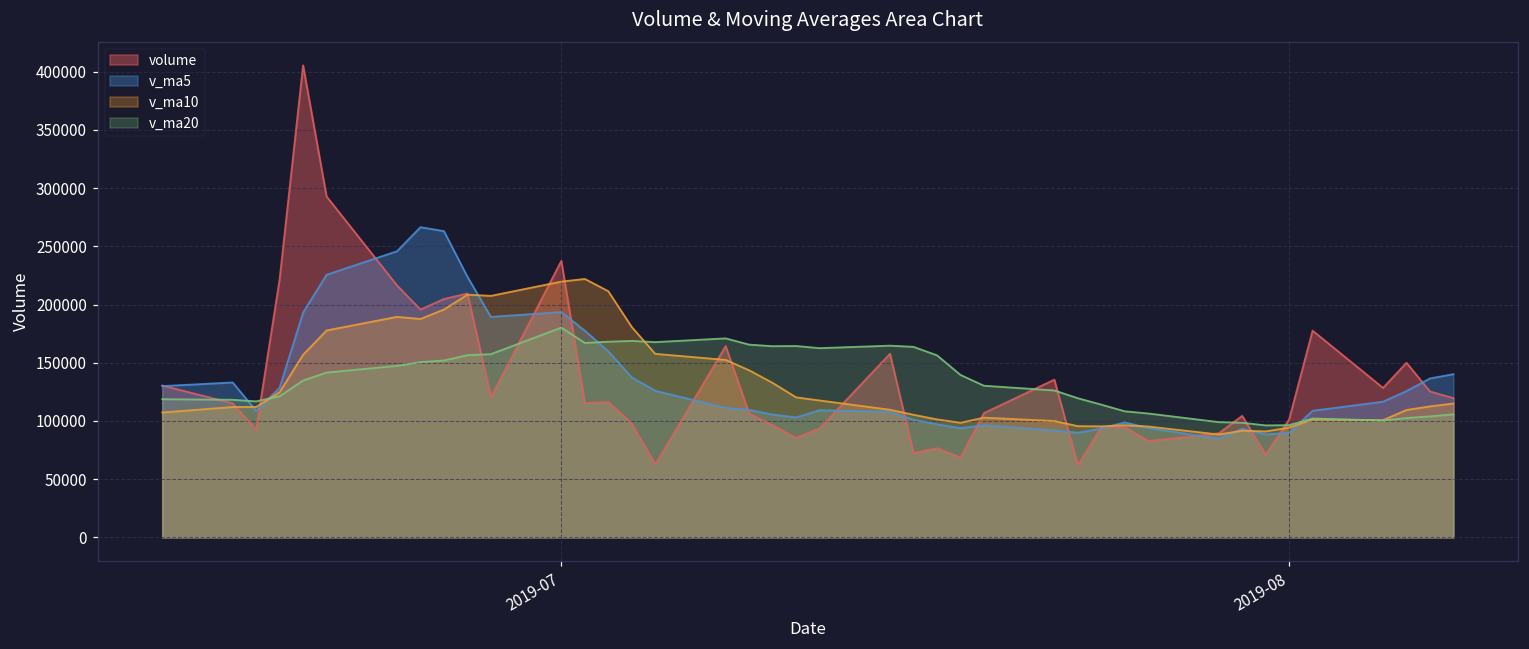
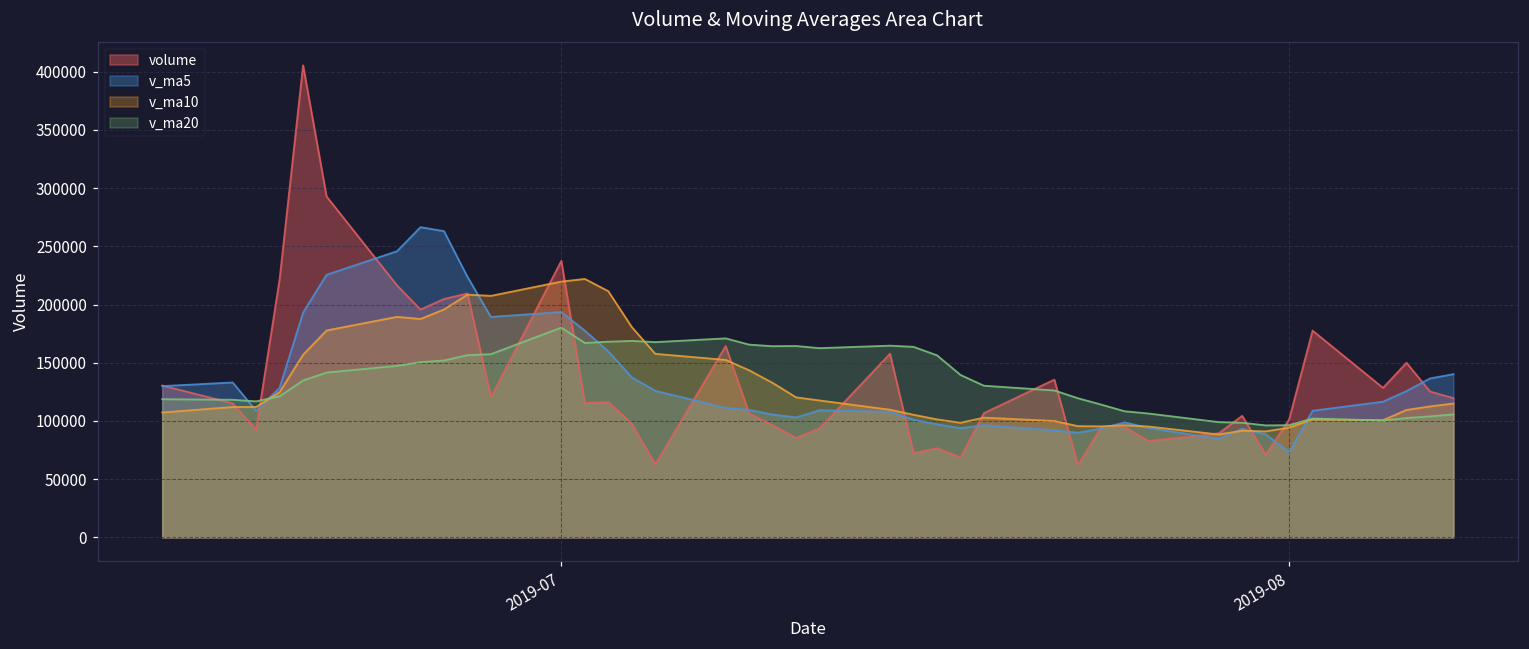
v_ma5, 2019-08: 90000 -> 73000
